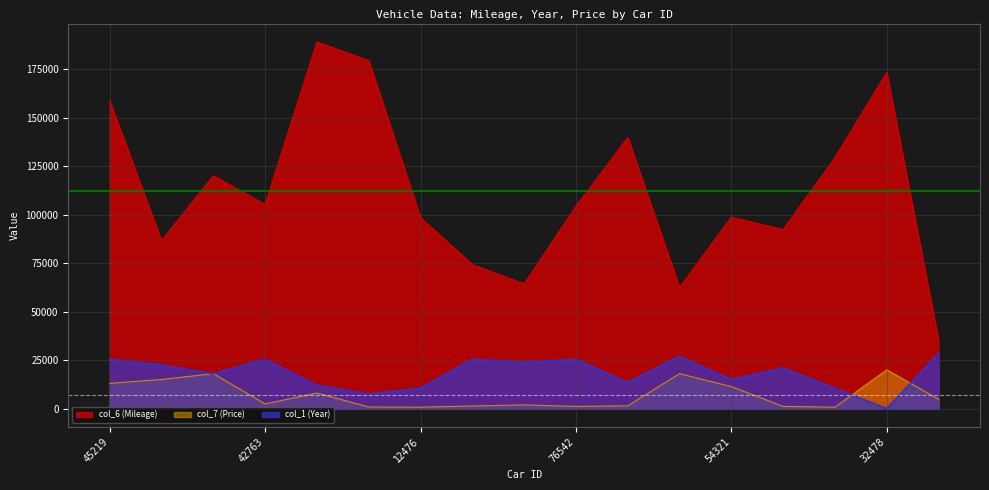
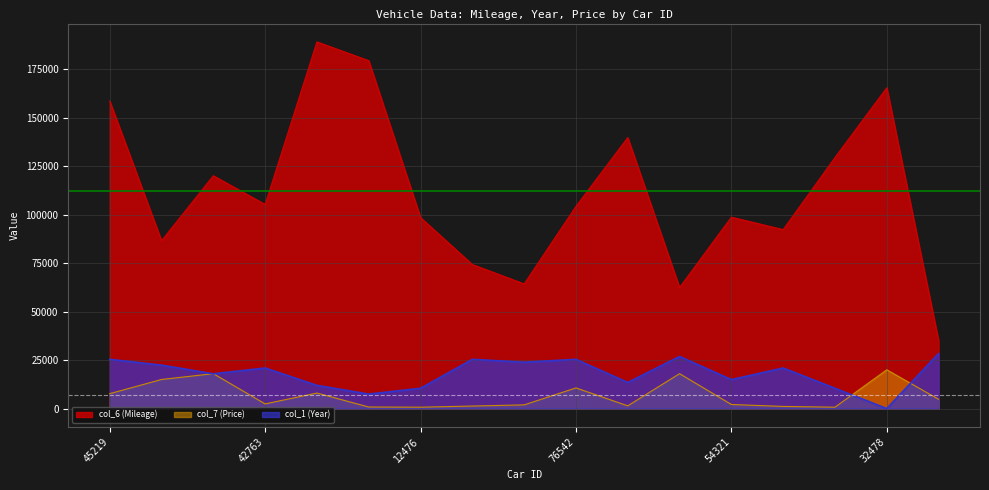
col_7 (Price), 45219: 13000 -> 8000
col_1 (Year), 42763: 25000 -> 21000
col_7 (Price), 76542: 1000 -> 11000
col_7 (Price), 54321: 11000 -> 2000
col_6 (Mileage), 32478: 173000 -> 166000
